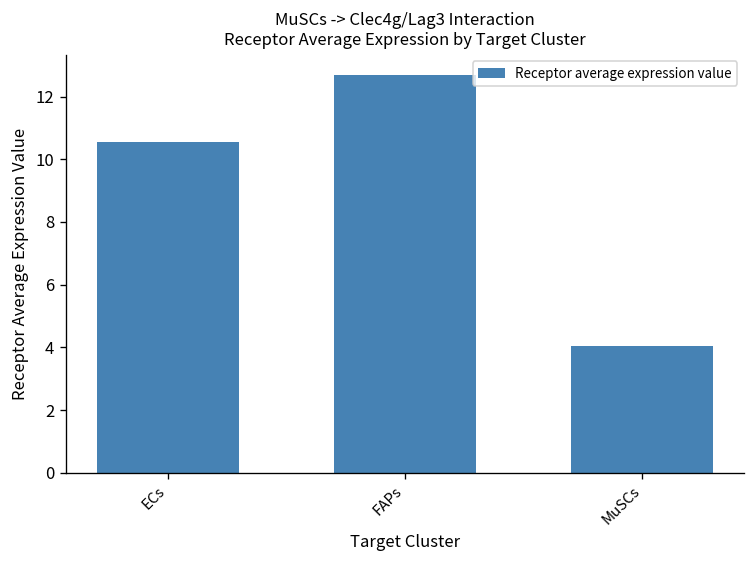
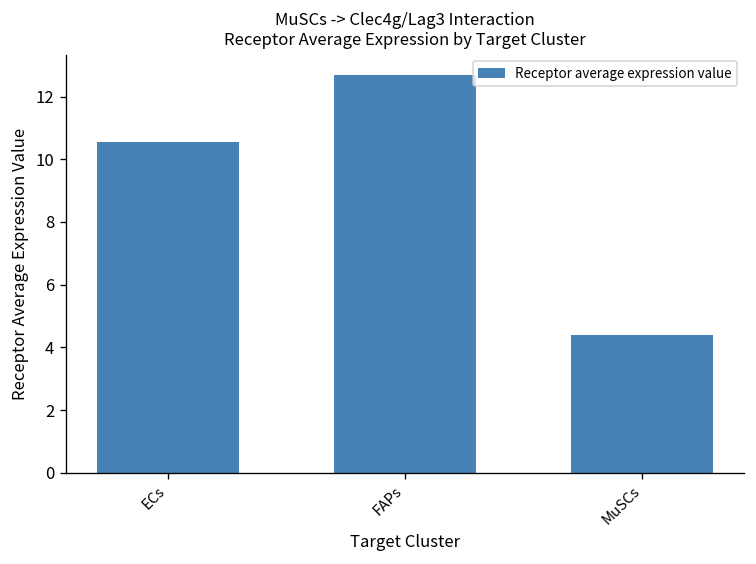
MuSCs: 4.0 -> 4.4
